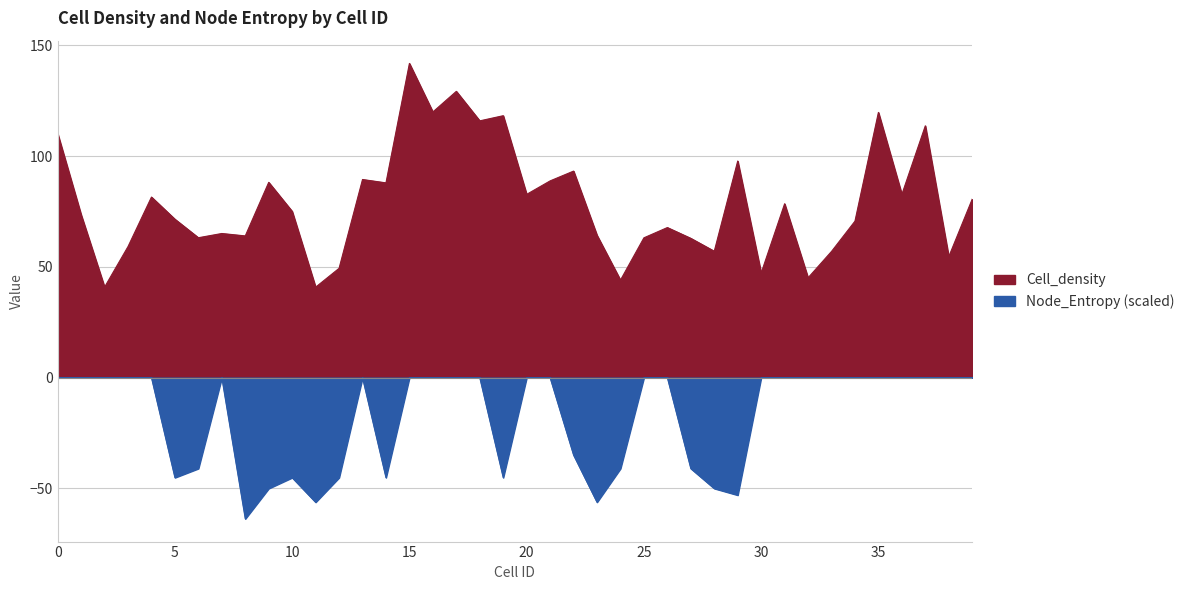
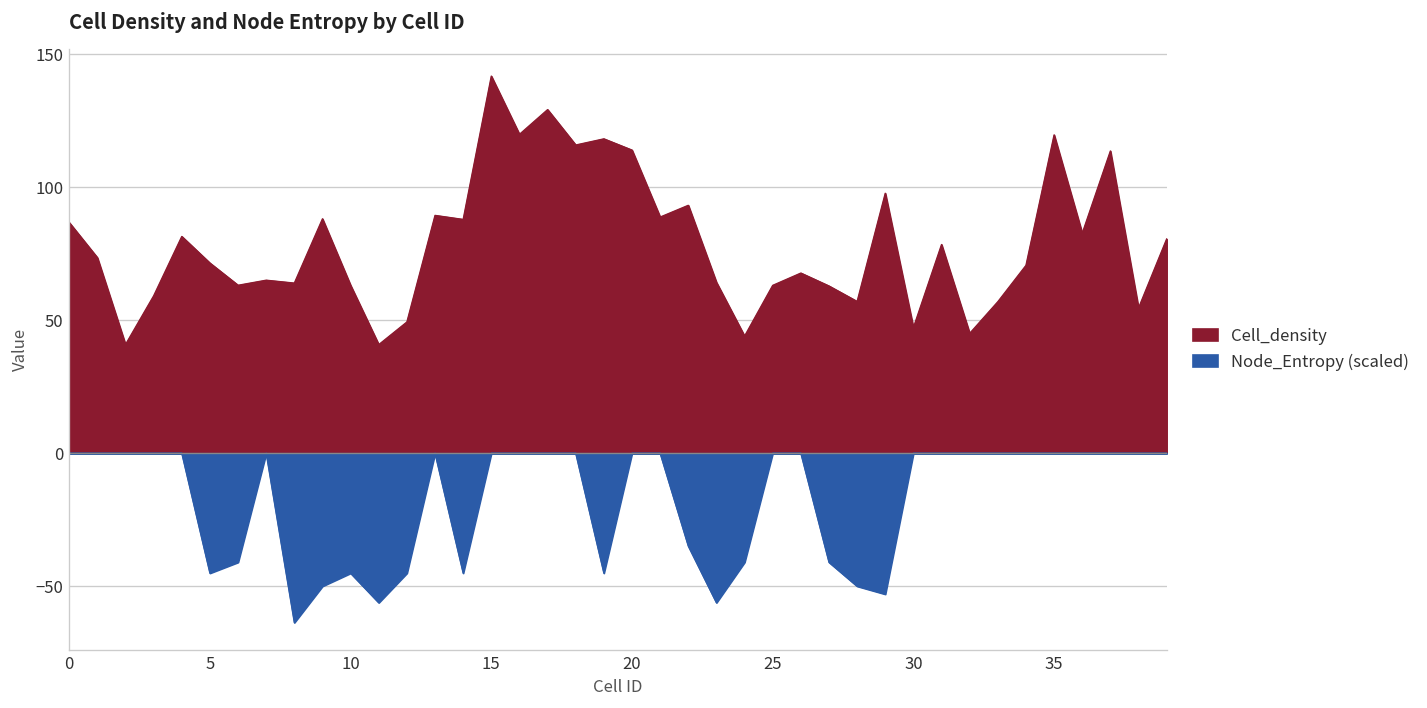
Cell_density, 0: 110 -> 87
Cell_density, 10: 75 -> 63
Cell_density, 20: 83 -> 114
